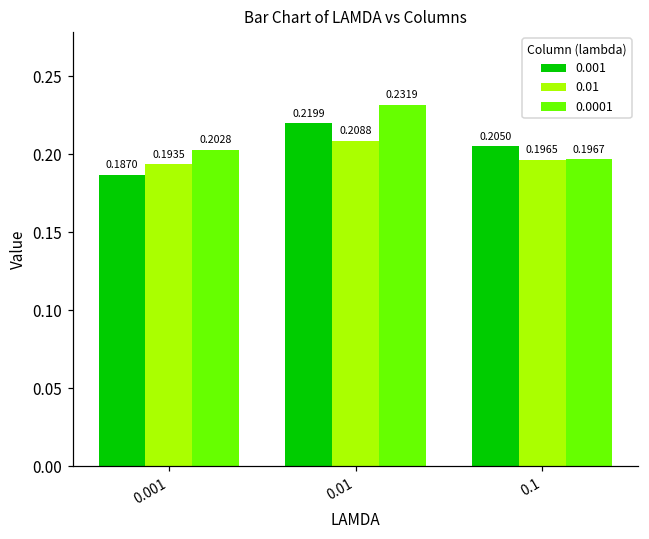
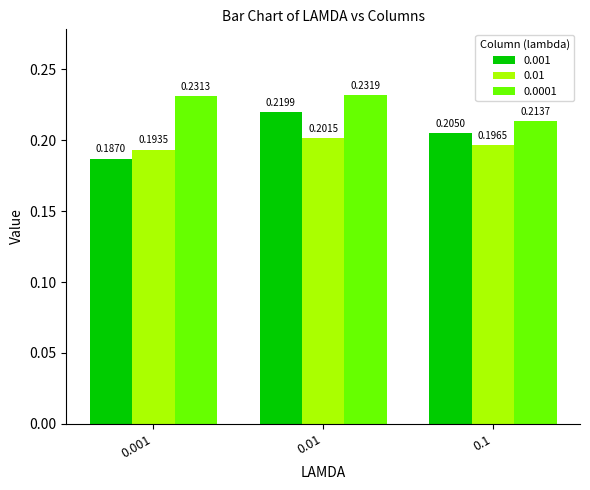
0.0001, 0.001: 0.2028 -> 0.2313
0.01, 0.01: 0.2088 -> 0.2015
0.0001, 0.1: 0.1967 -> 0.2137
